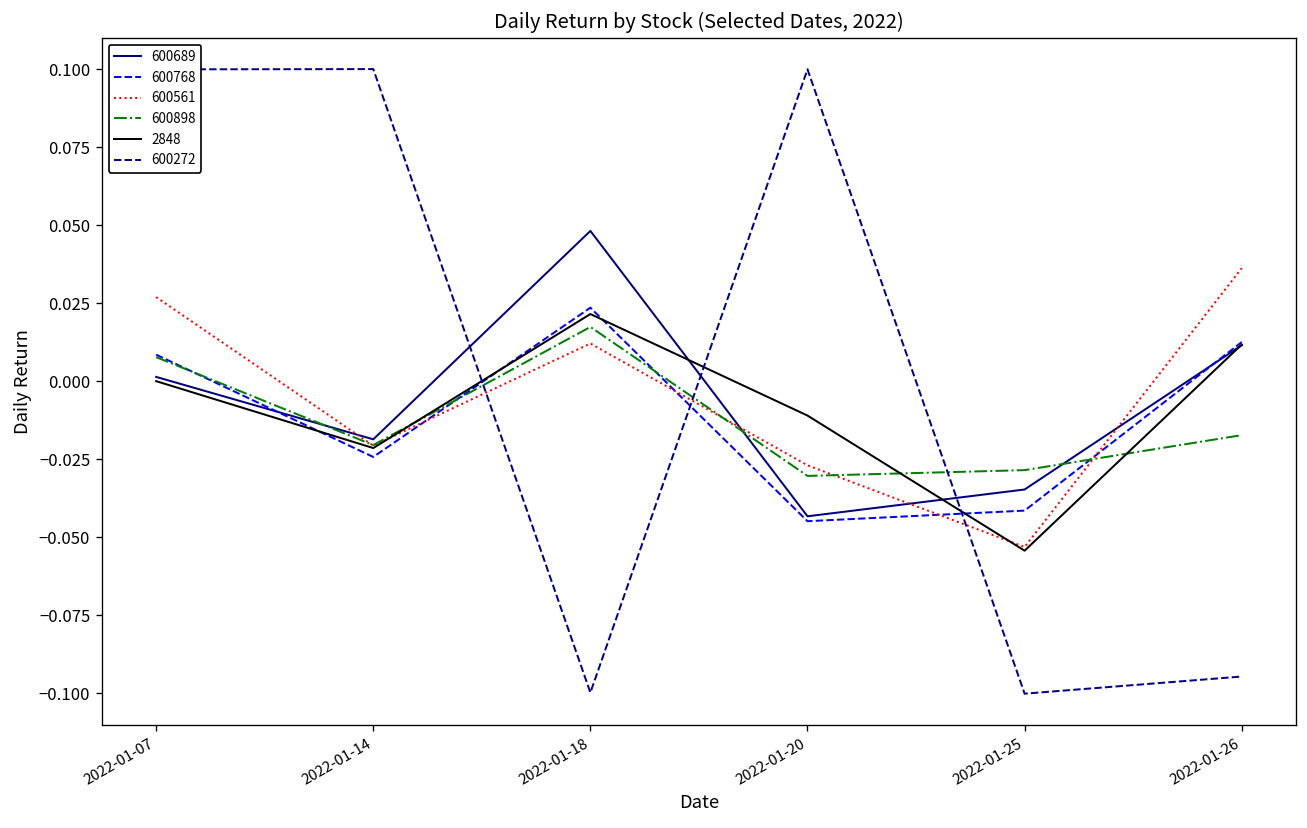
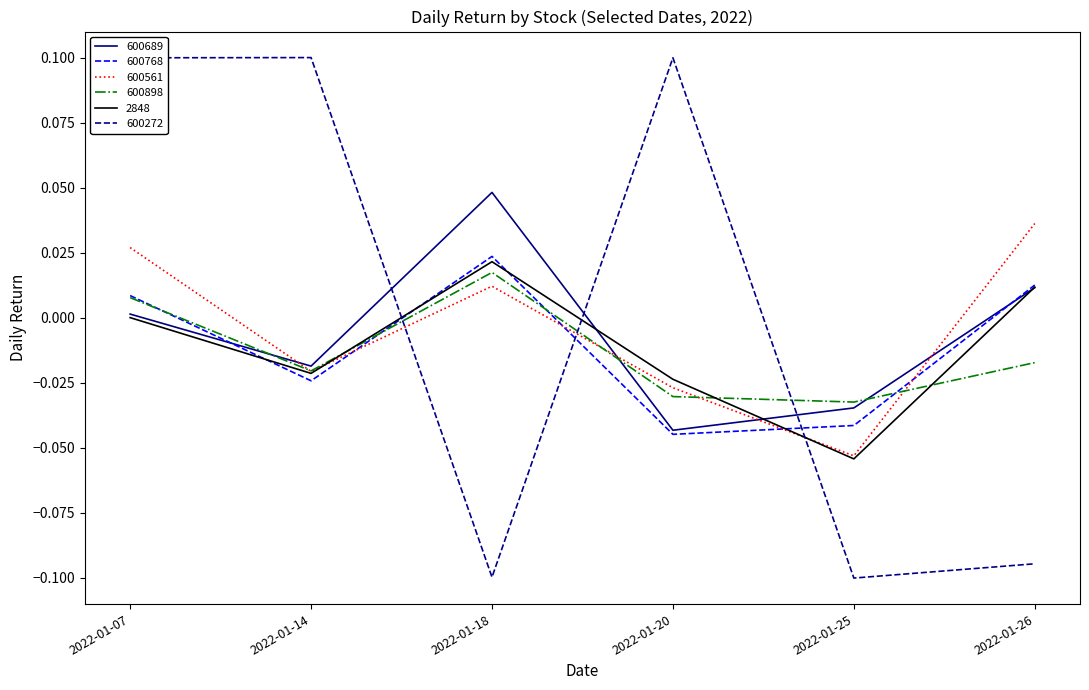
2848, 2022-01-20: -0.011 -> -0.024
600898, 2022-01-25: -0.029 -> -0.032
